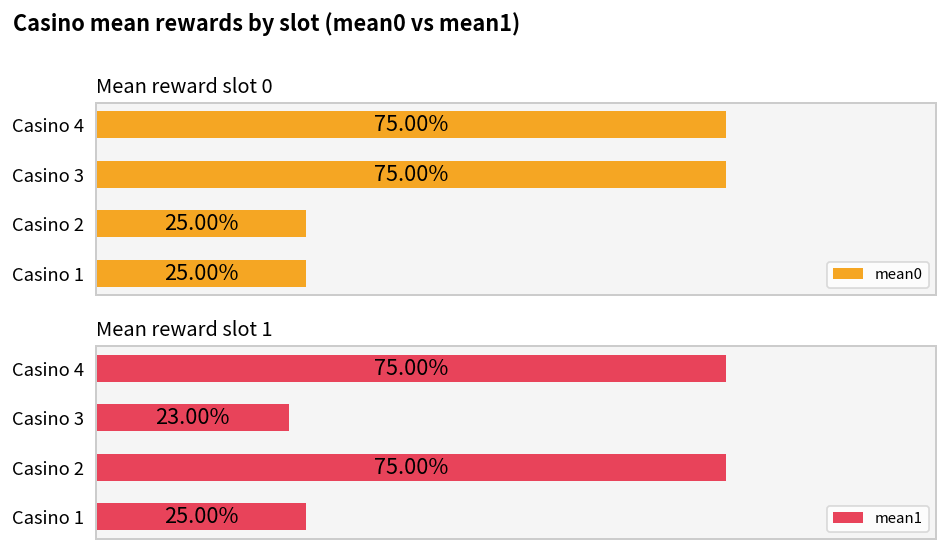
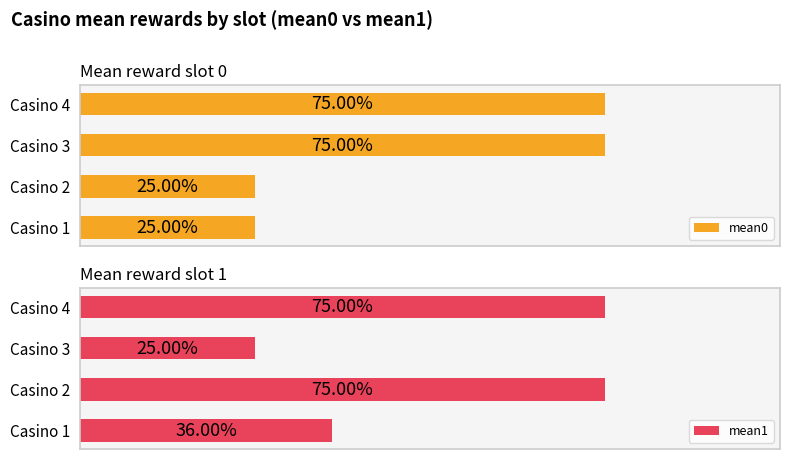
Mean reward slot 1, Casino 3: 23.00% -> 25.00%
Mean reward slot 1, Casino 1: 25.00% -> 36.00%
